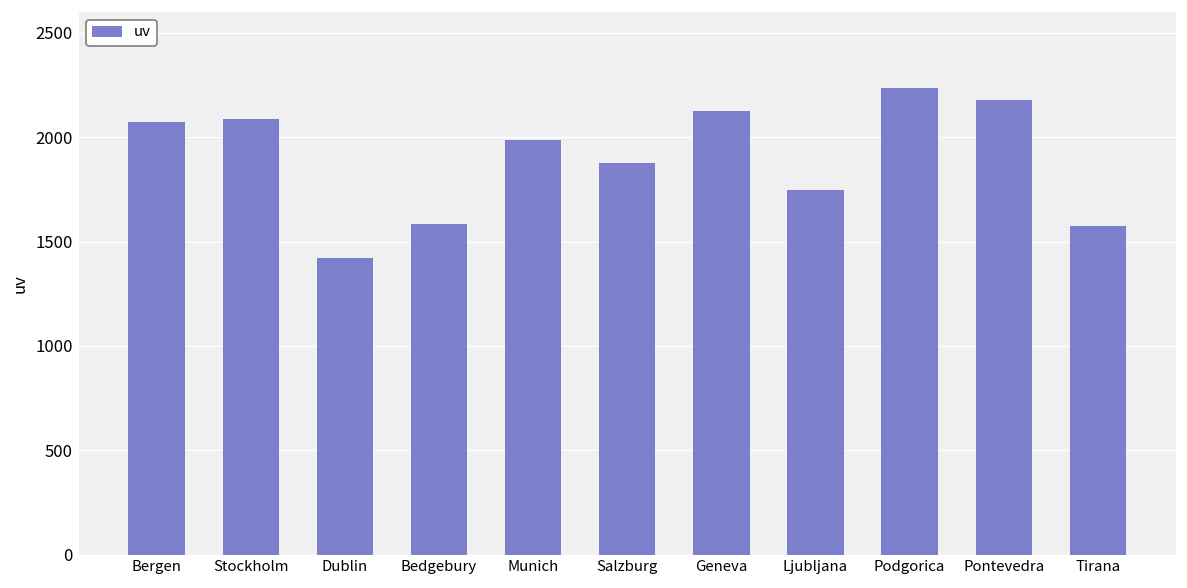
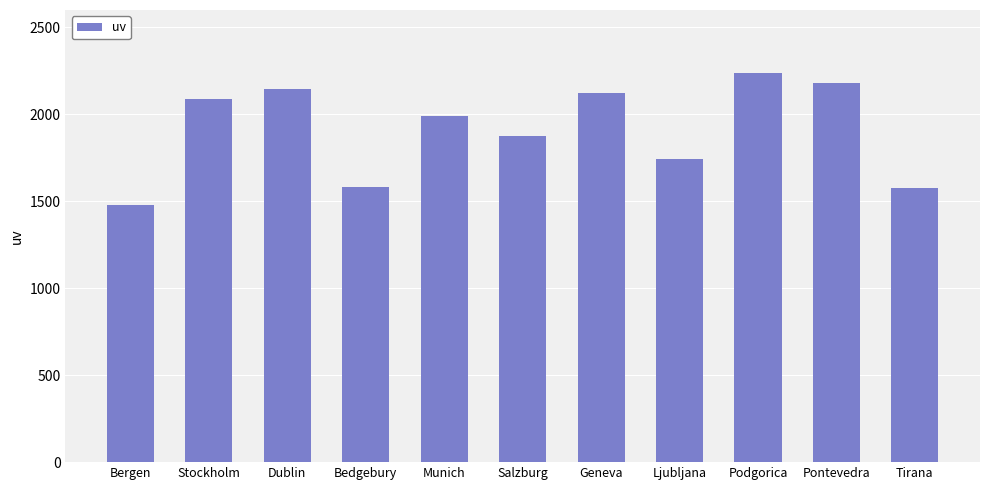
Bergen: 2070 -> 1480
Dublin: 1420 -> 2150
